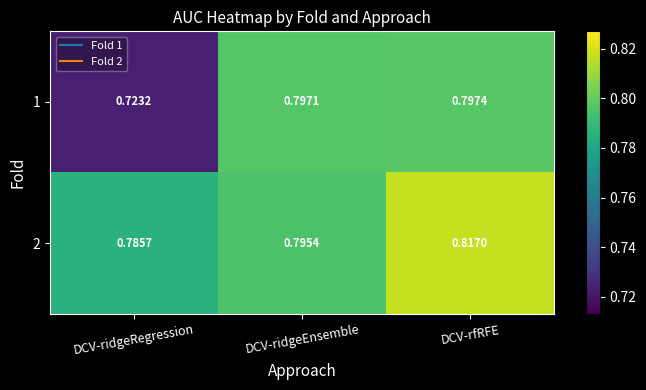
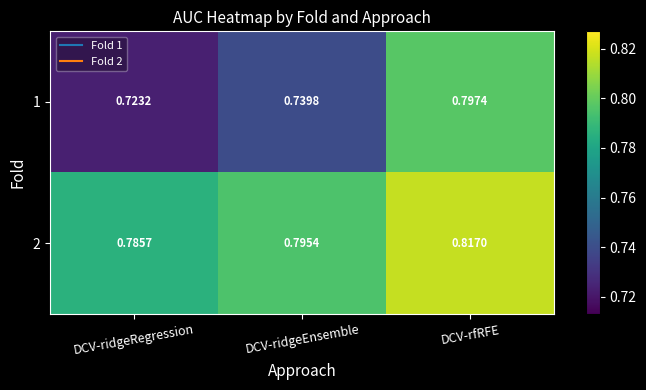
1, DCV-ridgeEnsemble: 0.7971 -> 0.7398
